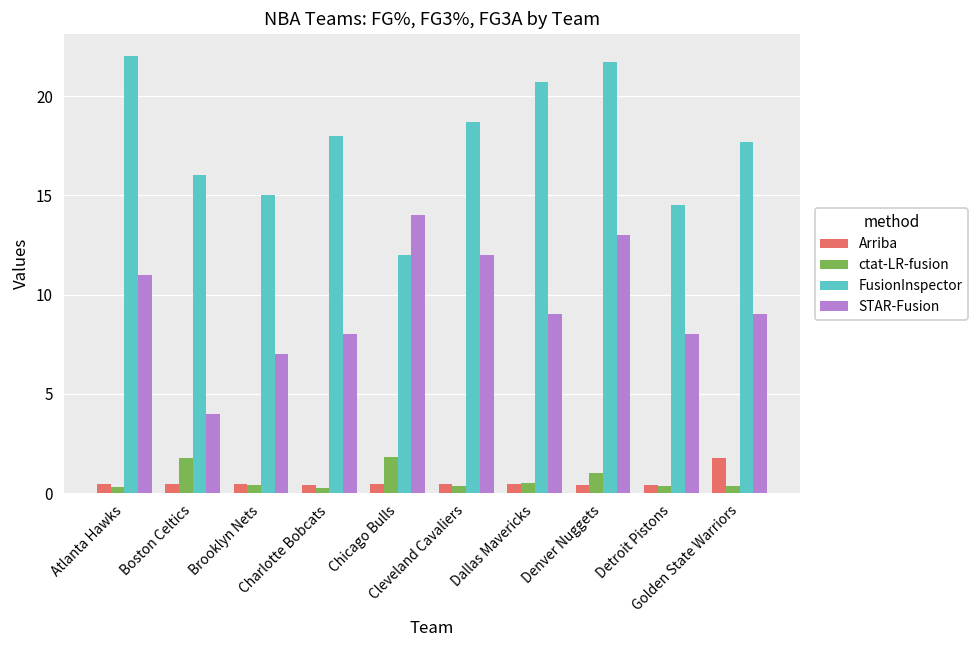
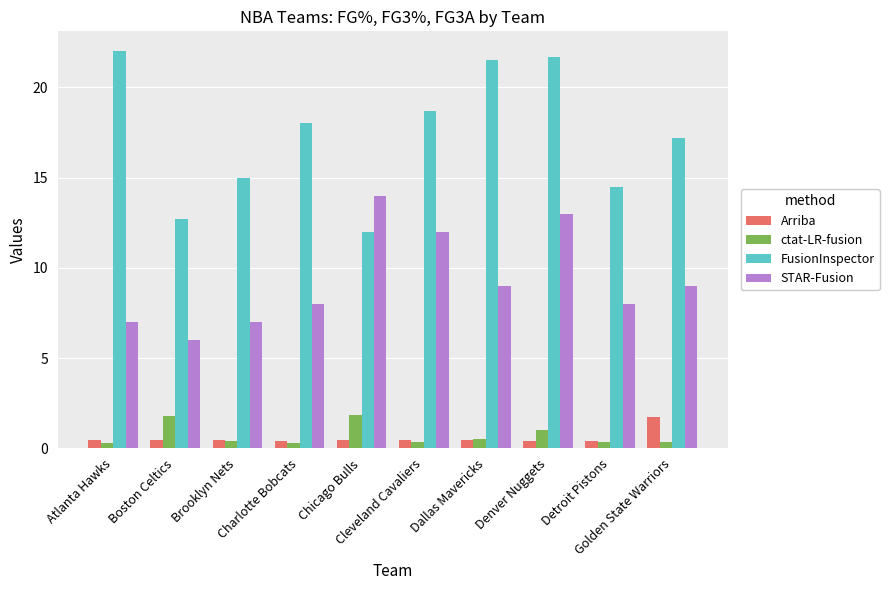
STAR-Fusion, Atlanta Hawks: 11 -> 7
FusionInspector, Boston Celtics: 16.0 -> 12.7
STAR-Fusion, Boston Celtics: 4 -> 6
FusionInspector, Dallas Mavericks: 20.7 -> 21.5
FusionInspector, Golden State Warriors: 17.7 -> 17.2
